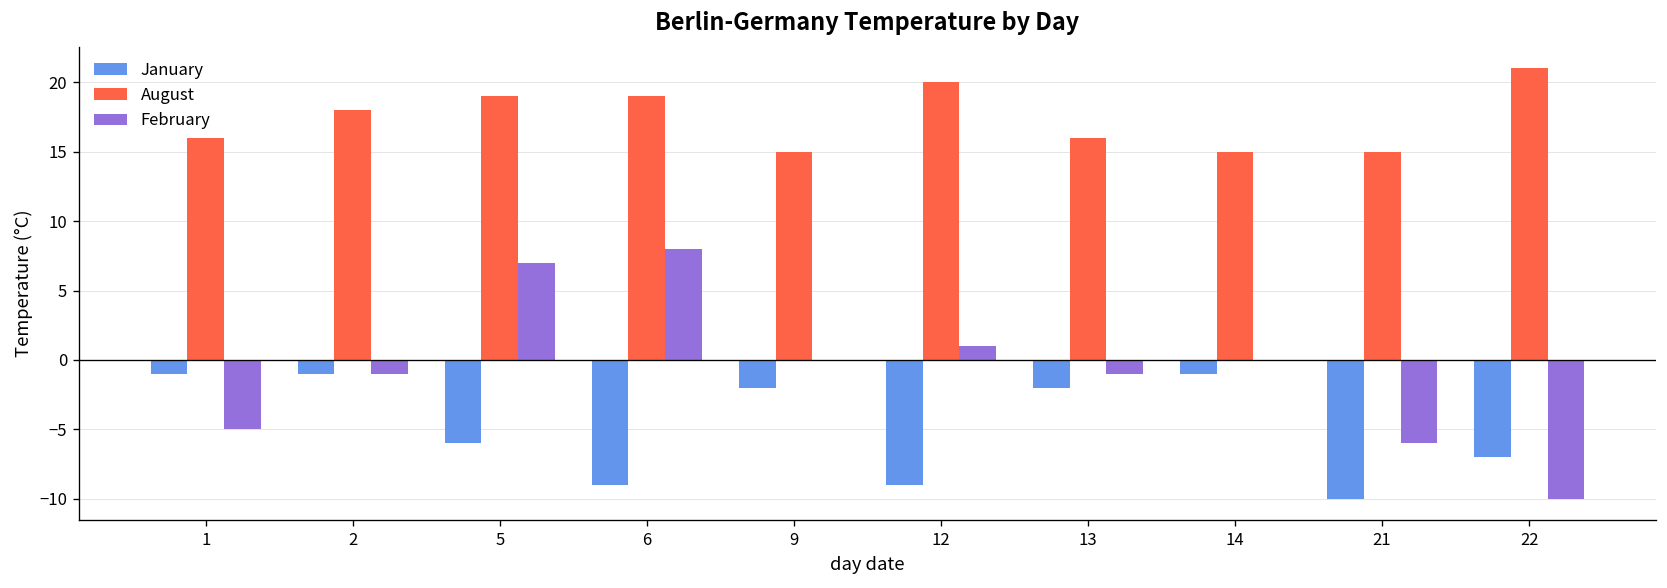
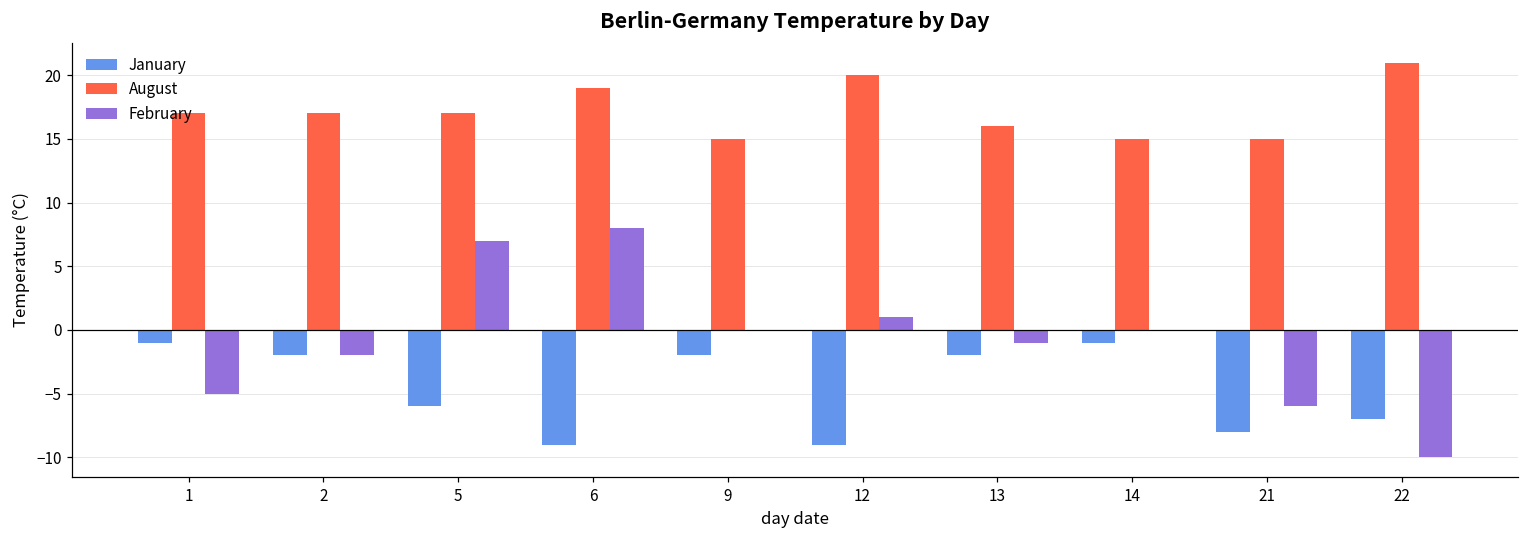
August, 1: 16 -> 17
January, 2: -1 -> -2
August, 2: 18 -> 17
February, 2: -1 -> -2
August, 5: 19 -> 17
January, 21: -10 -> -8
